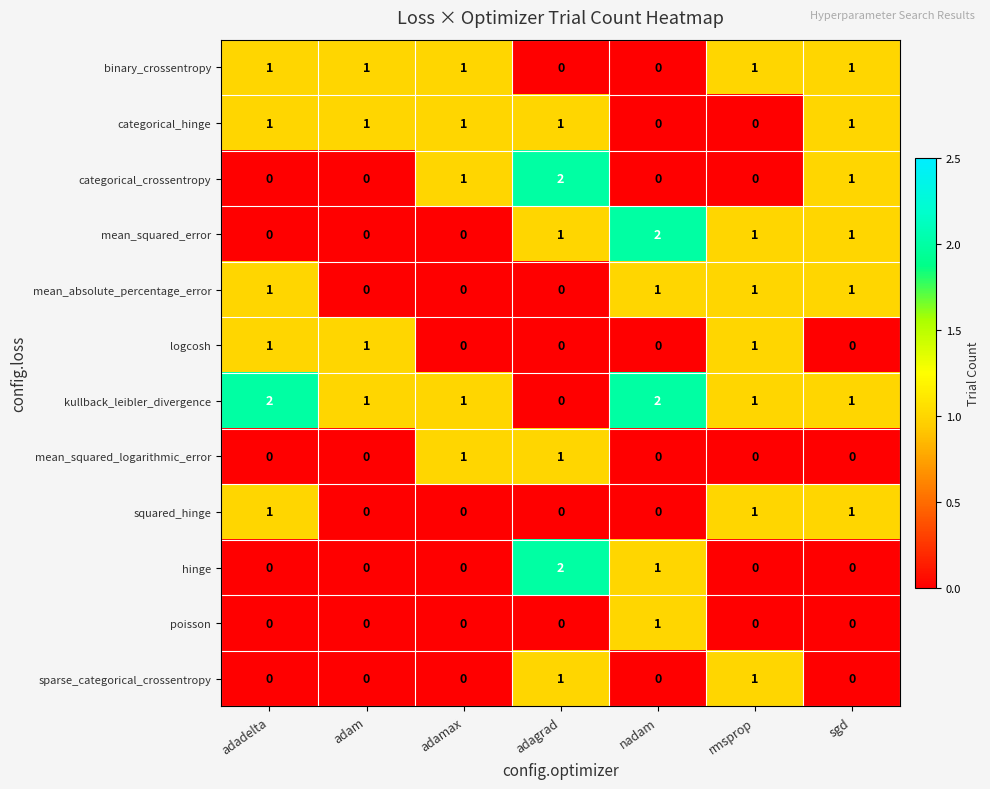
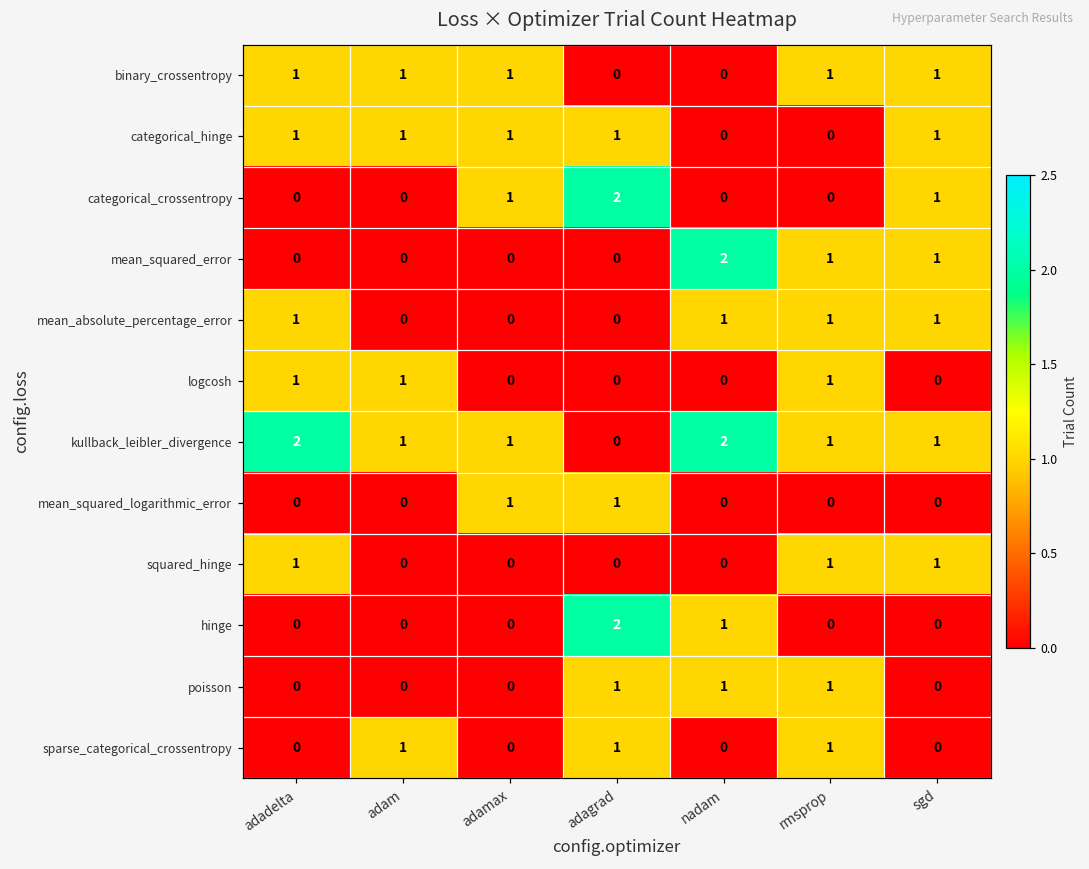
mean_squared_error, adagrad: 1 -> 0
poisson, adagrad: 0 -> 1
poisson, rmsprop: 0 -> 1
sparse_categorical_crossentropy, adam: 0 -> 1
